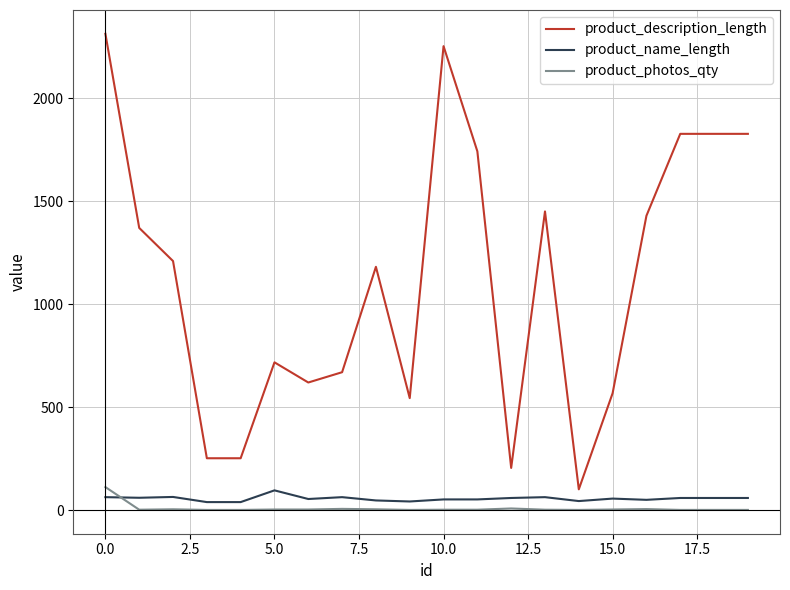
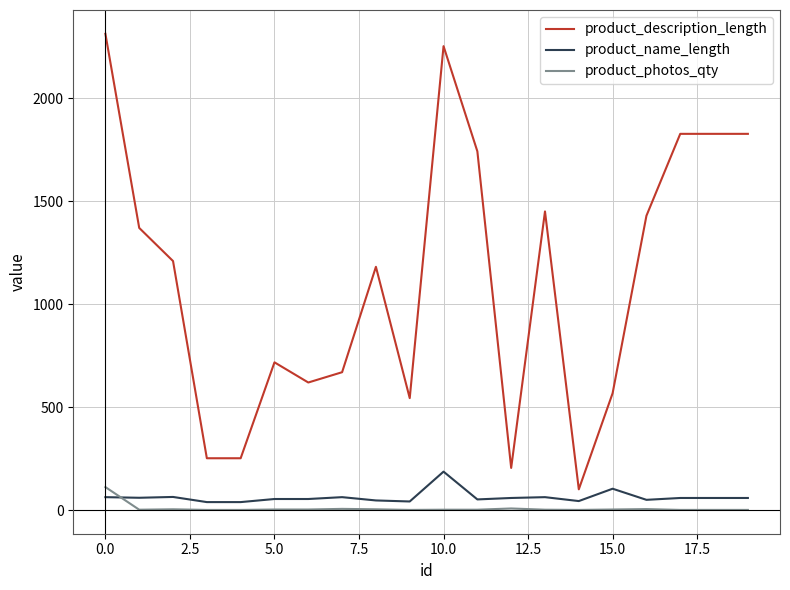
product_name_length, 5.0: 100 -> 50
product_name_length, 10.0: 50 -> 190
product_name_length, 15.0: 60 -> 100
